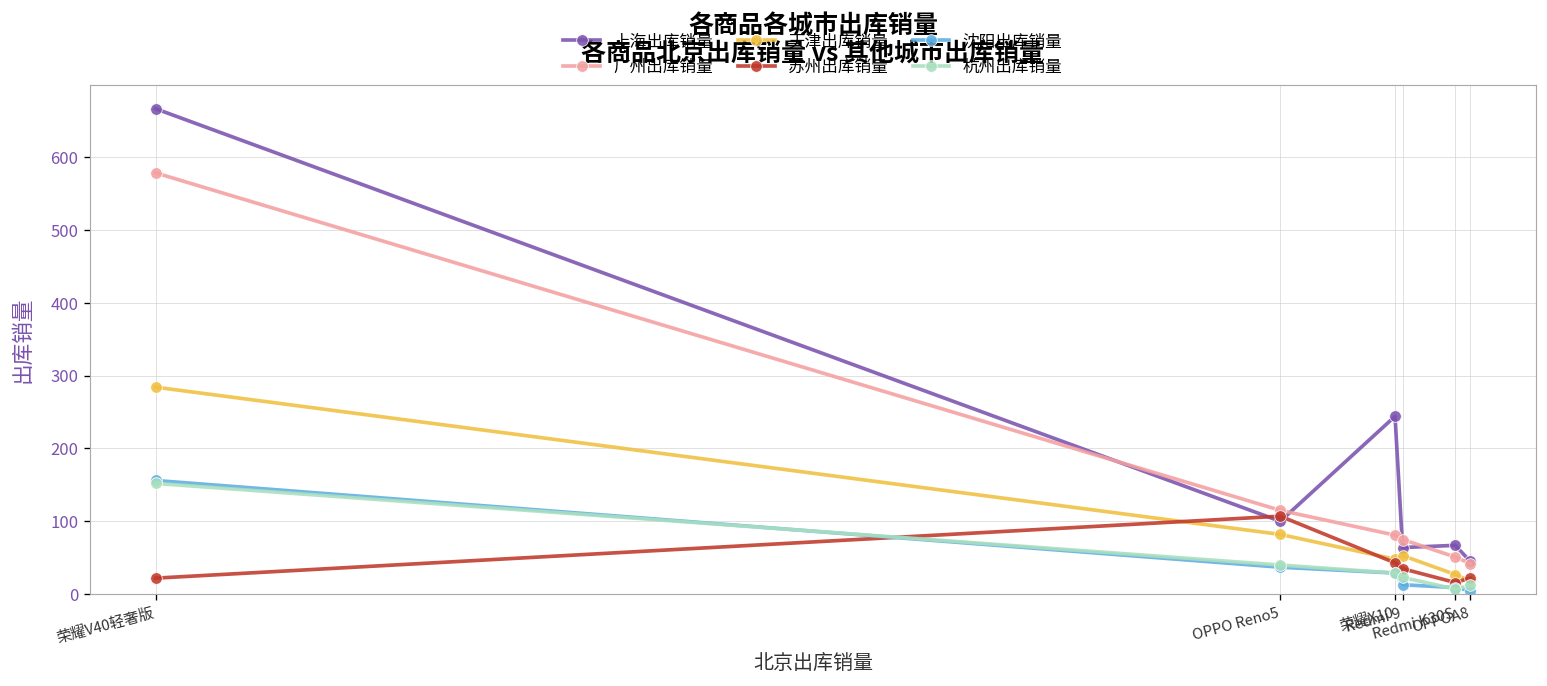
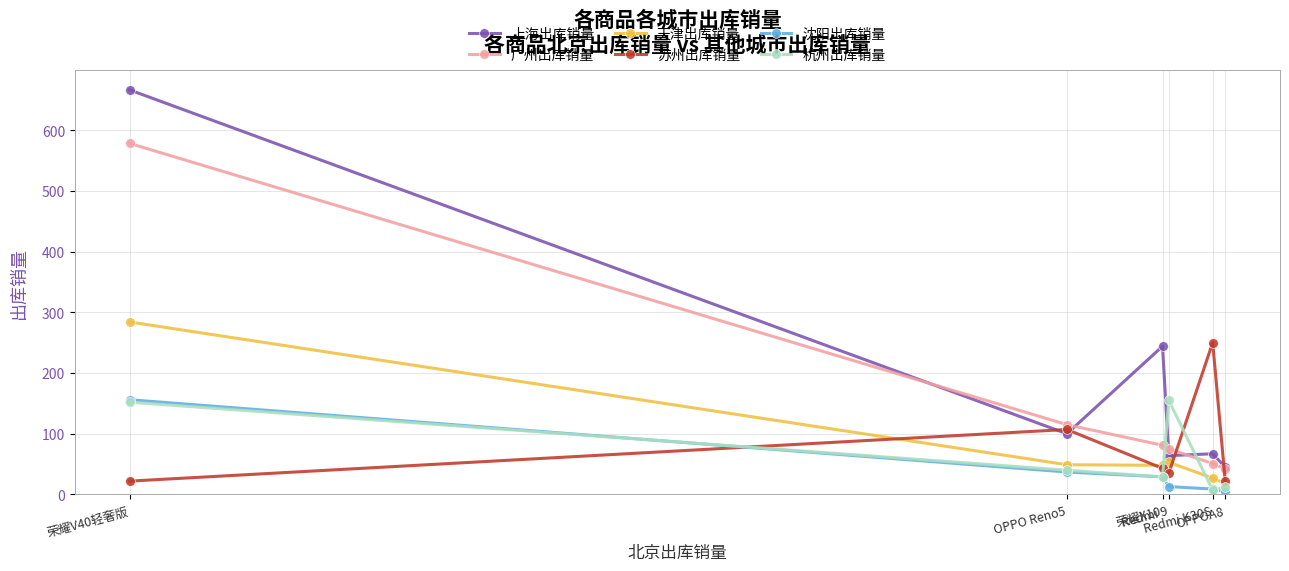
天津出库销量, OPPO Reno5: 80 -> 50
杭州出库销量, Redmi 9: 20 -> 160
苏州出库销量, Redmi K30S: 20 -> 250
